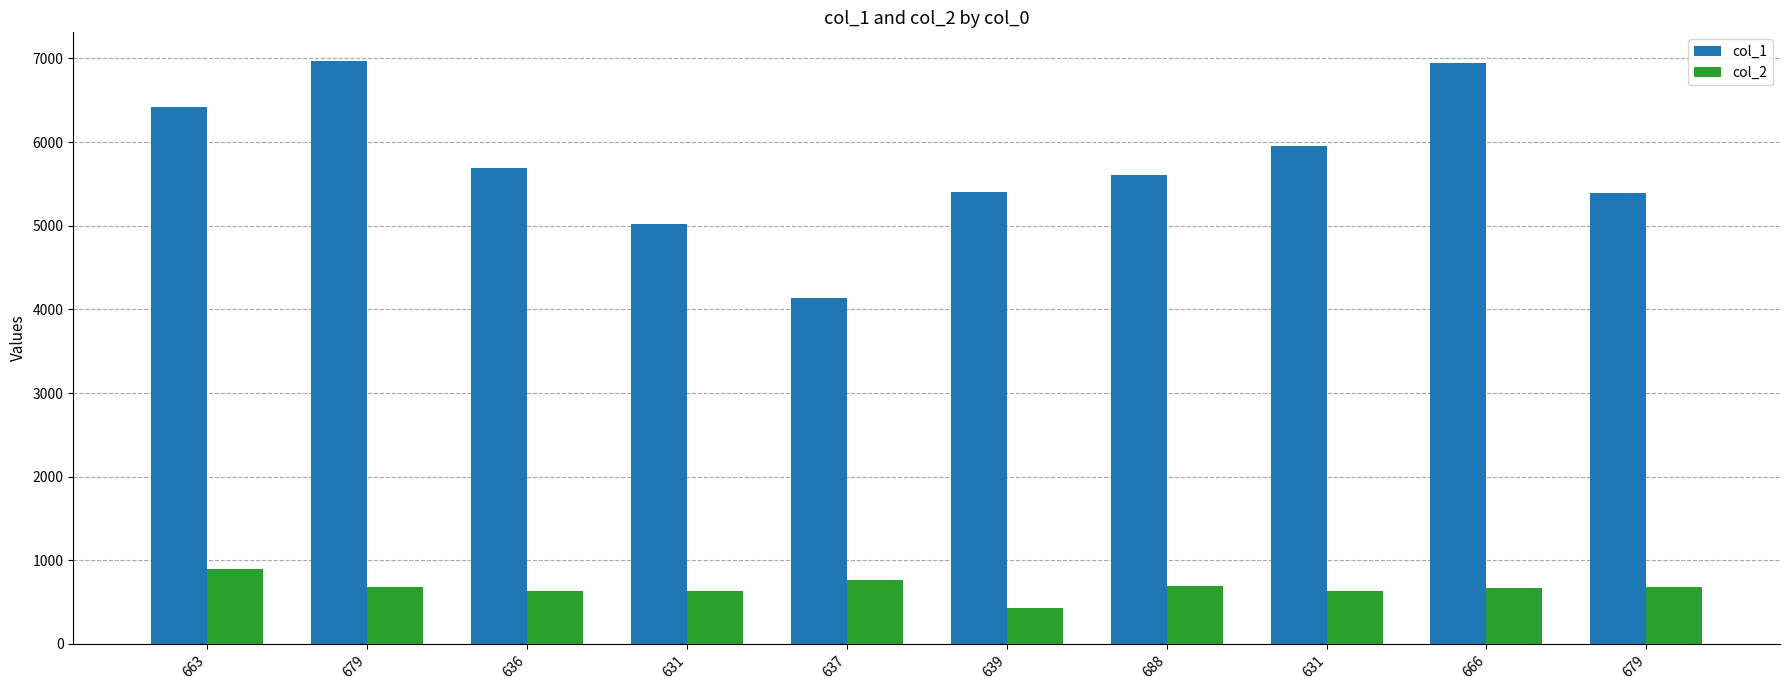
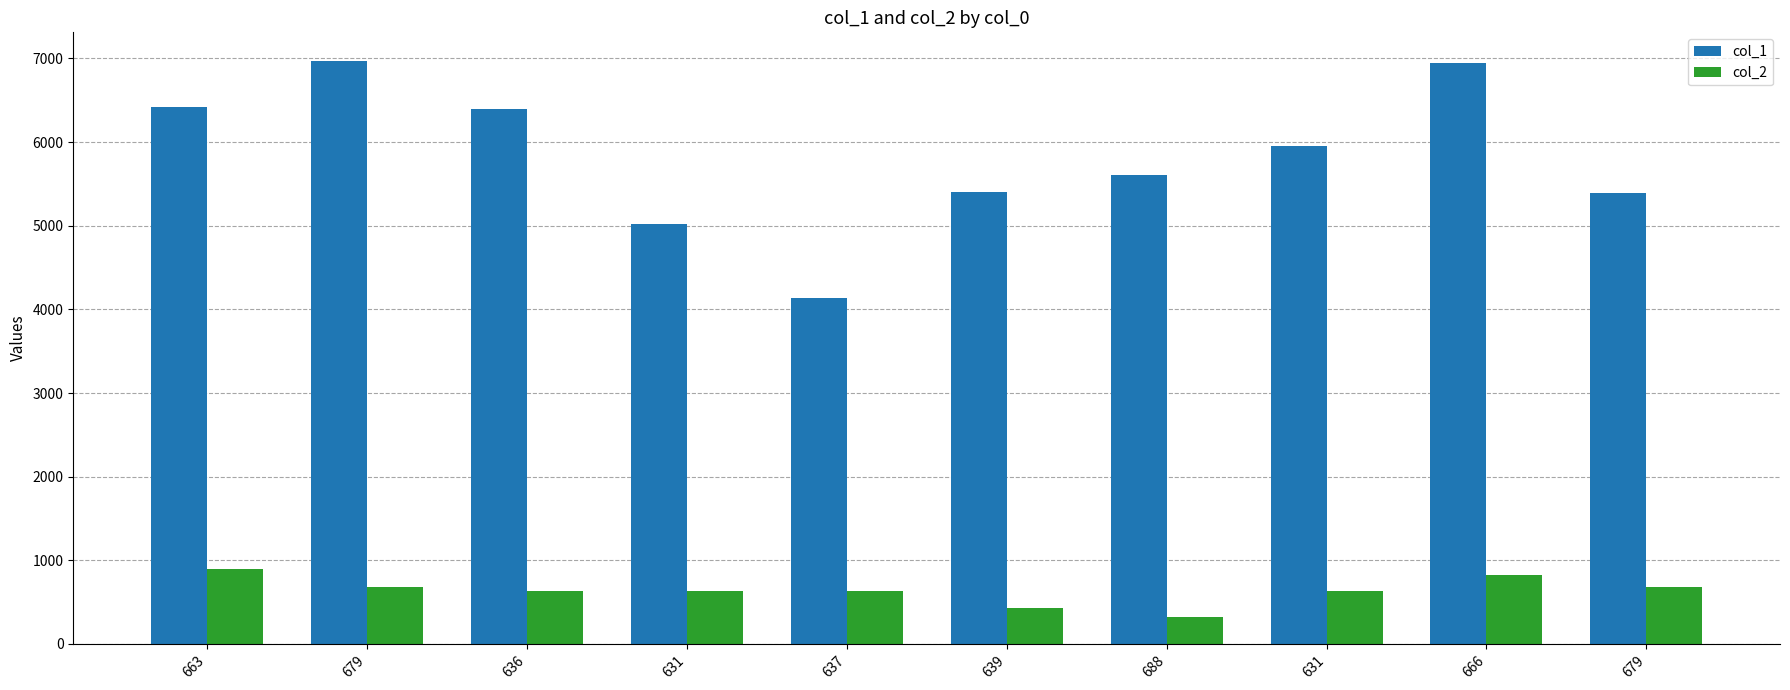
col_1, 636: 5700 -> 6400
col_2, 637: 800 -> 600
col_2, 688: 700 -> 300
col_2, 666: 700 -> 800
